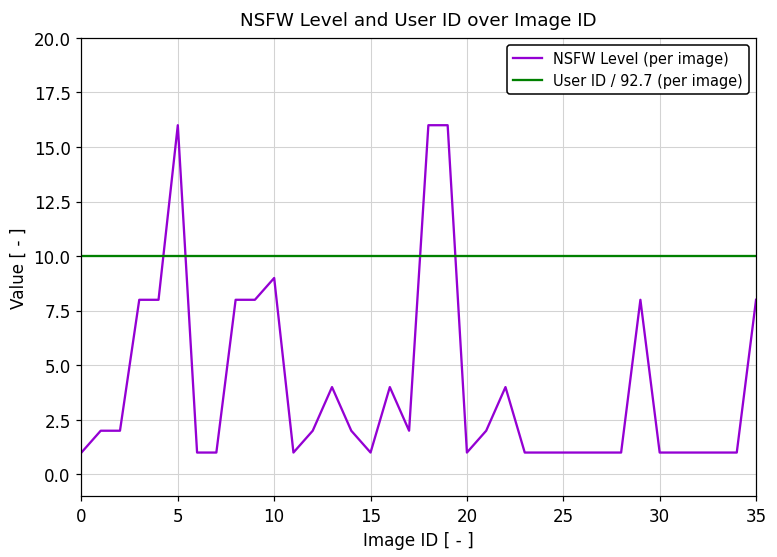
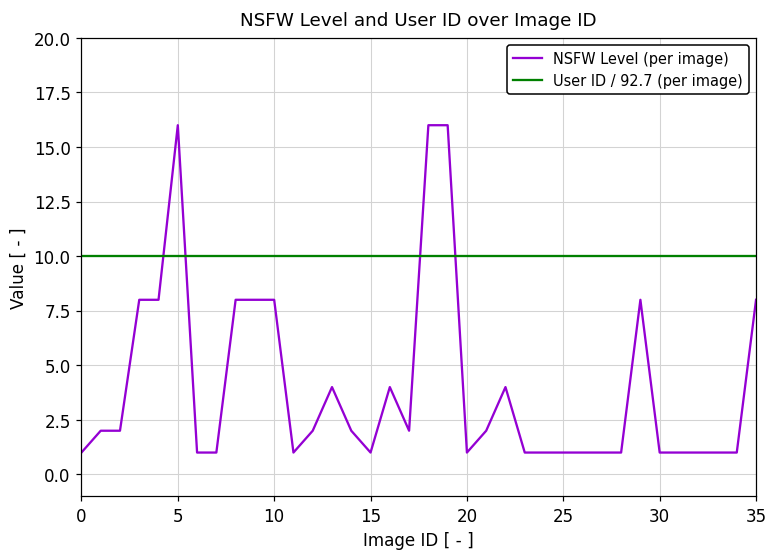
NSFW Level (per image), 10: 9 -> 8
